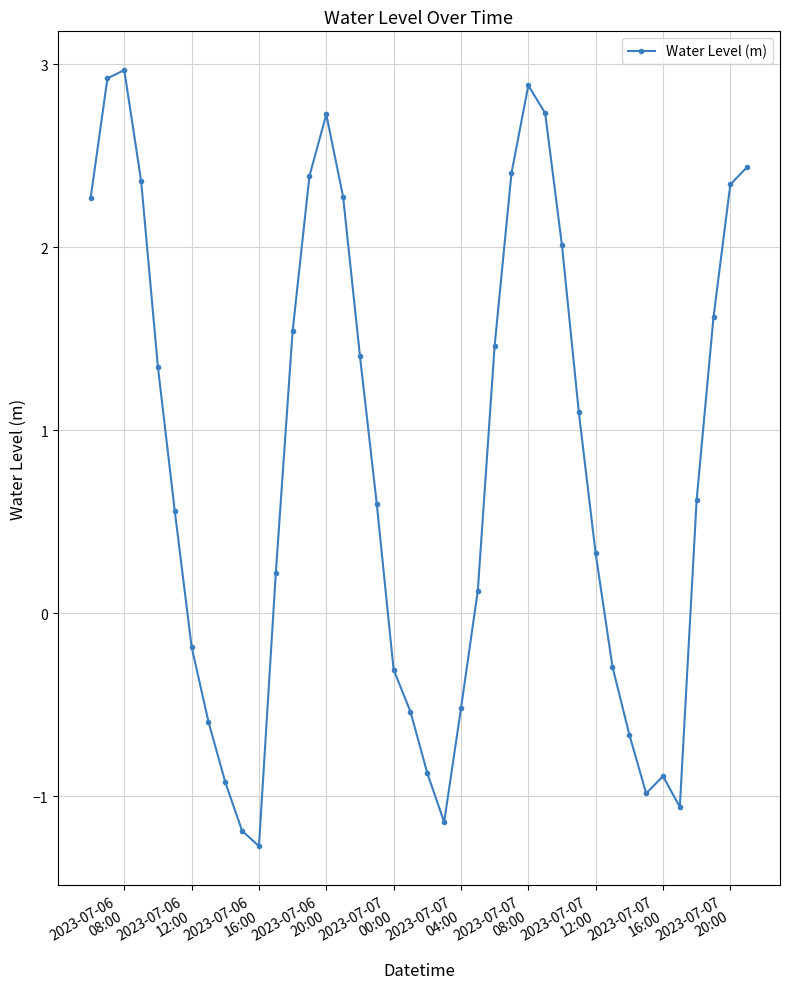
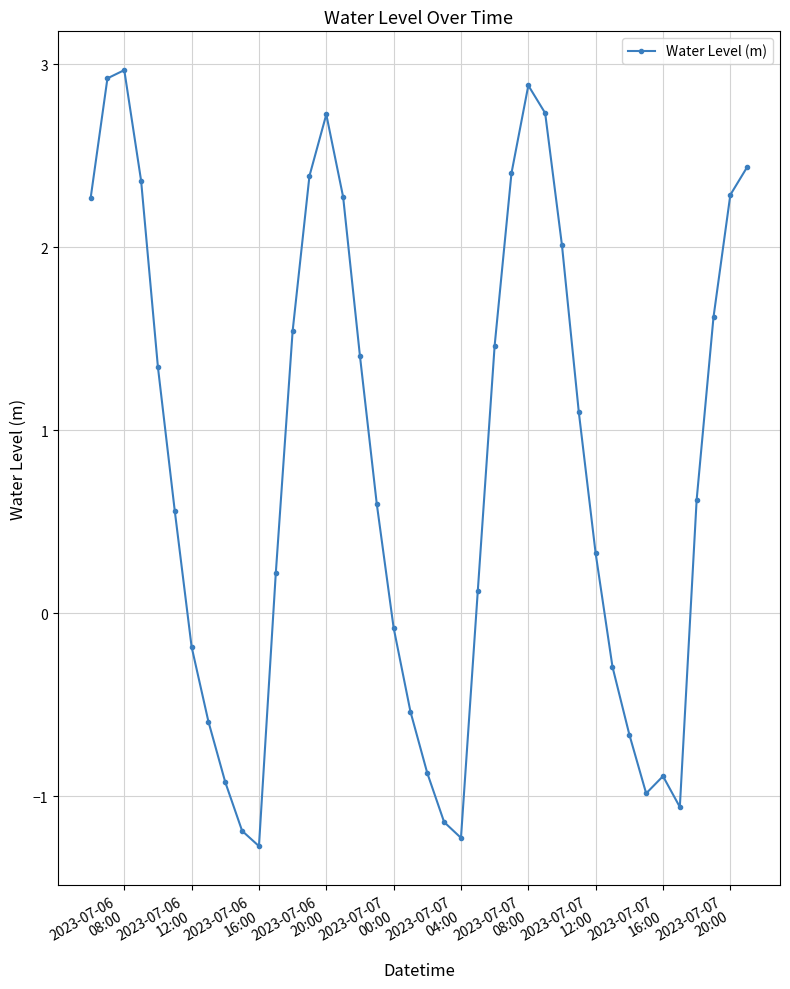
2023-07-07 00:00: -0.31 -> -0.08
2023-07-07 04:00: -0.52 -> -1.23
2023-07-07 20:00: 2.34 -> 2.29
